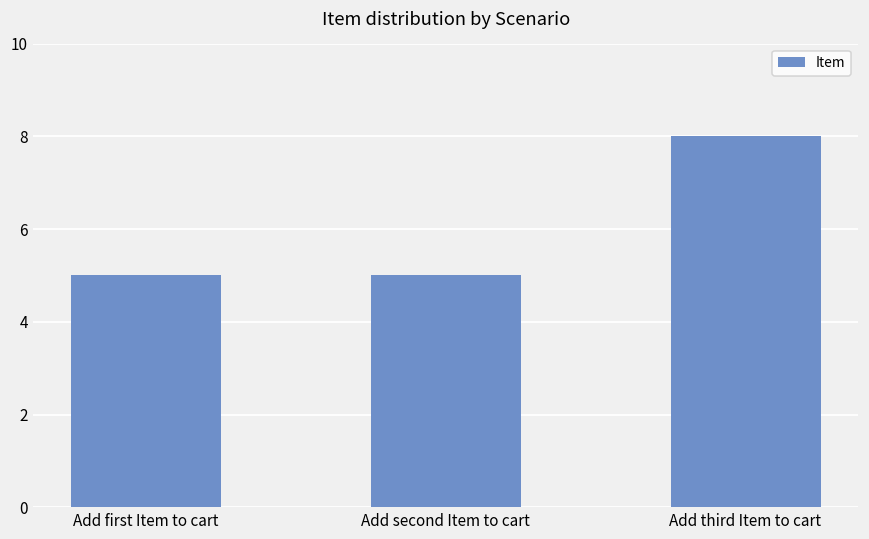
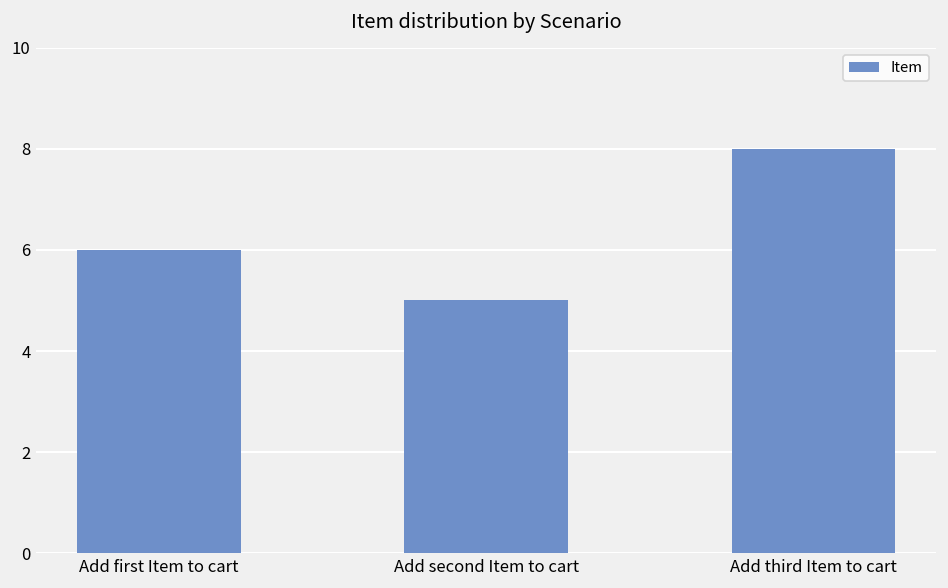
Add first Item to cart: 5 -> 6
